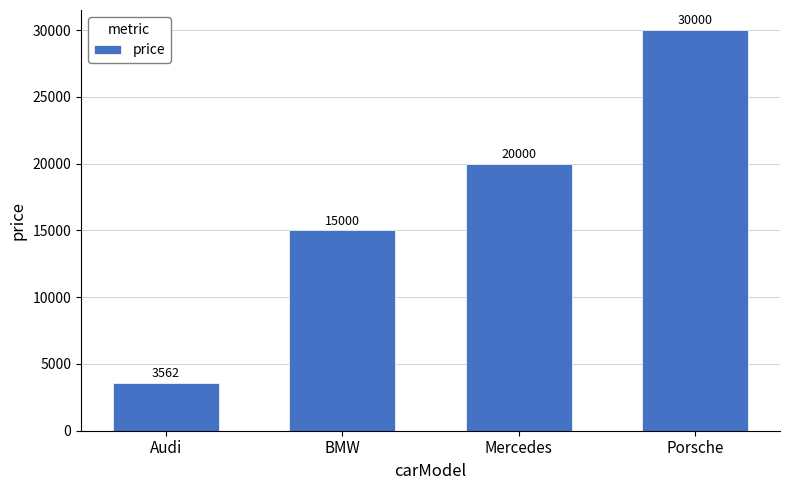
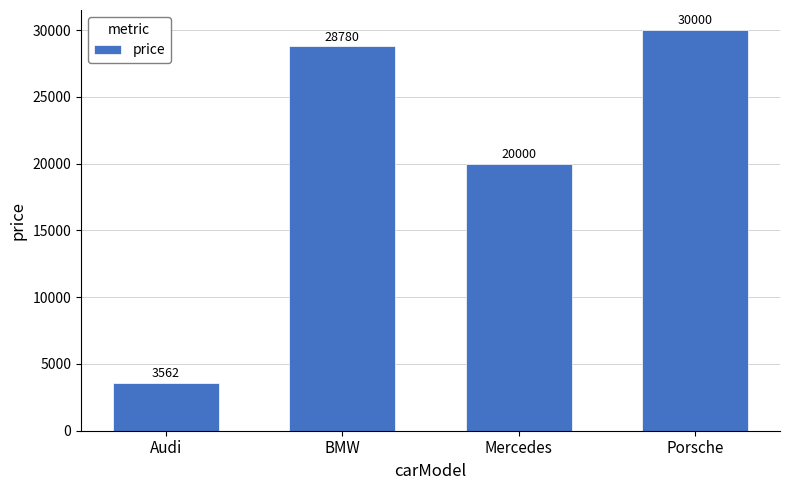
BMW: 15000 -> 28780
